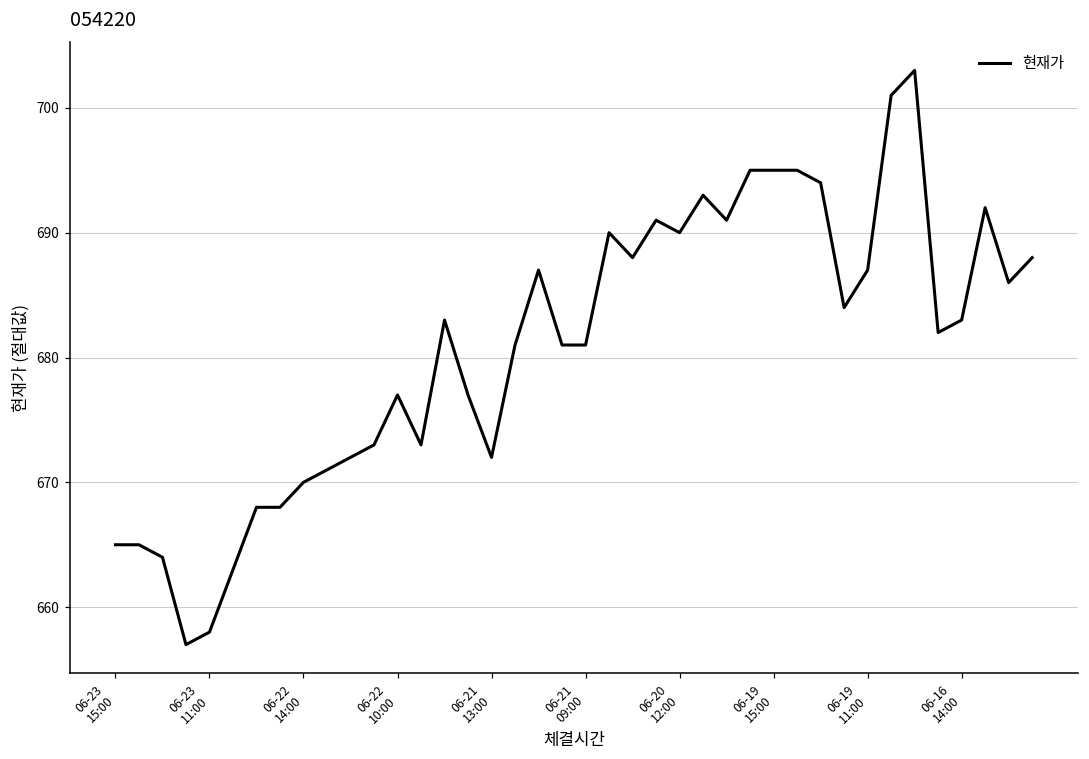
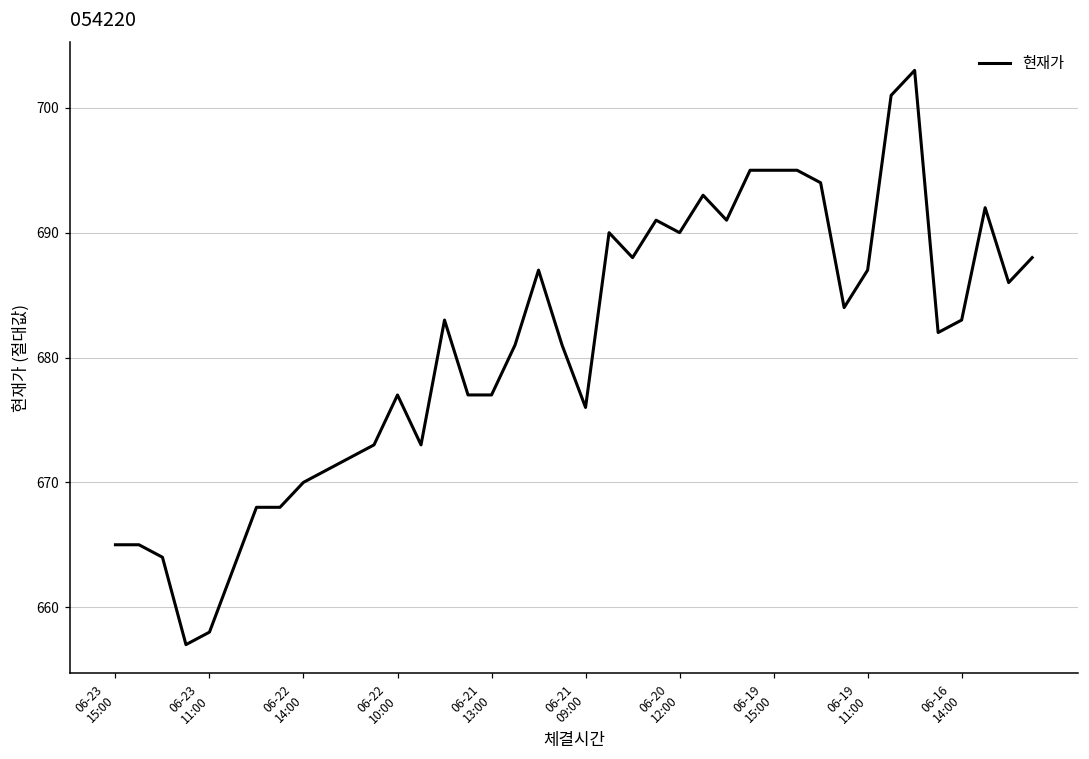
06-21 13:00: 672 -> 677
06-21 09:00: 681 -> 676
